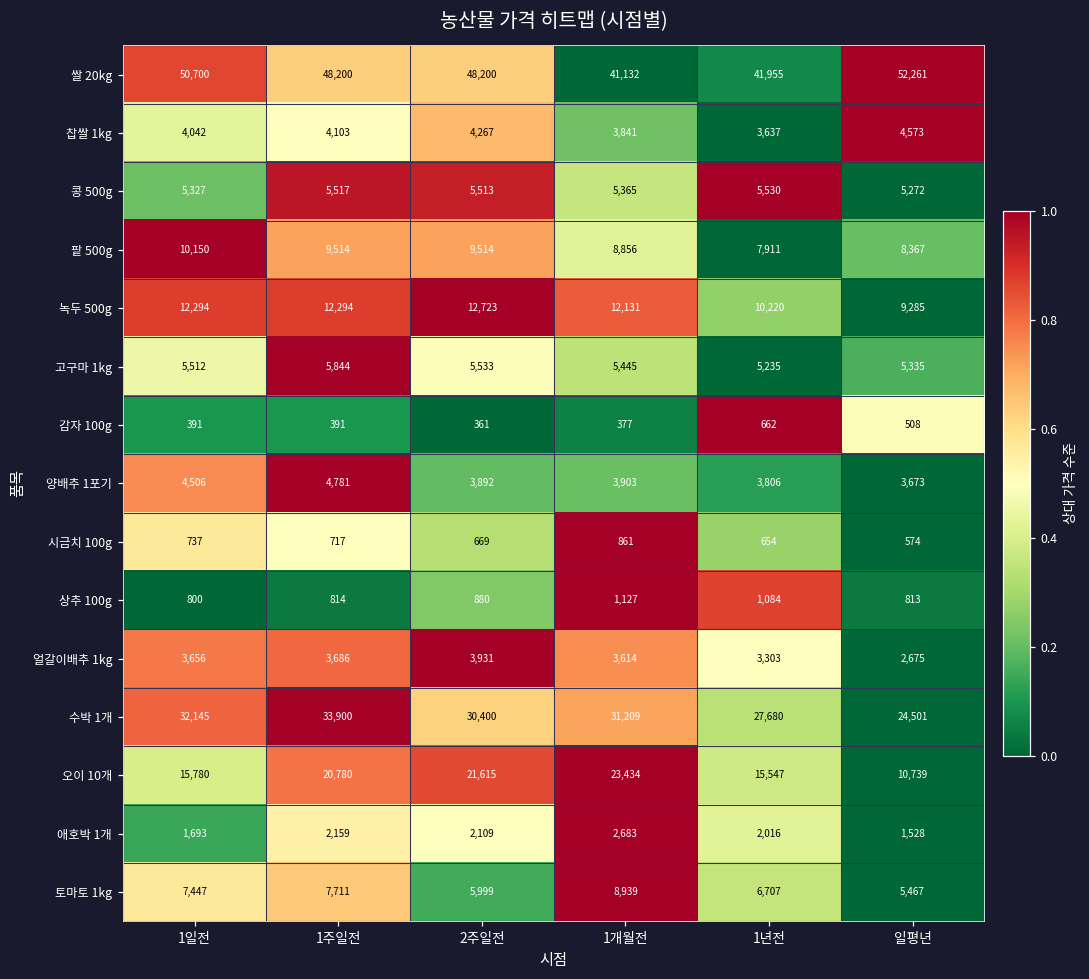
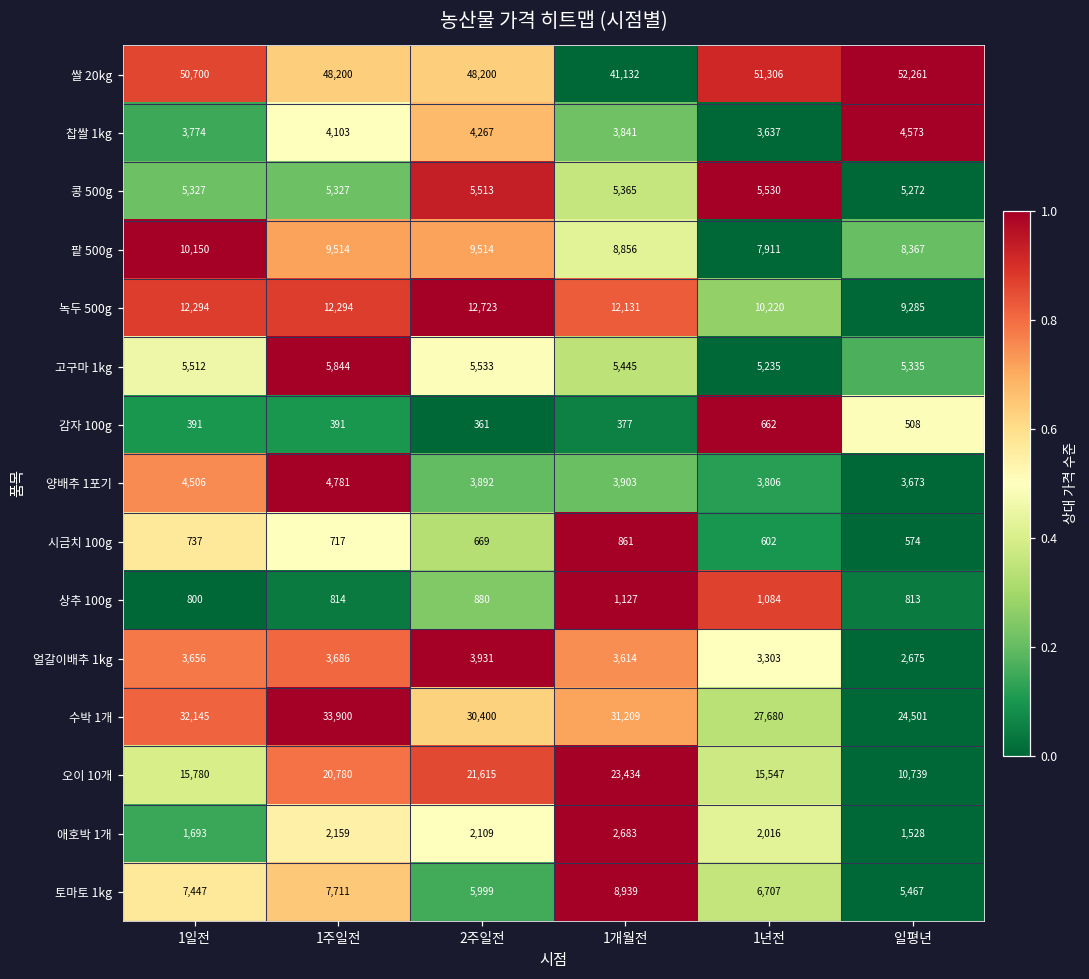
쌀 20kg, 1년전: 41,955 -> 51,306
찹쌀 1kg, 1일전: 4,042 -> 3,774
콩 500g, 1주일전: 5,517 -> 5,327
시금치 100g, 1년전: 654 -> 602
